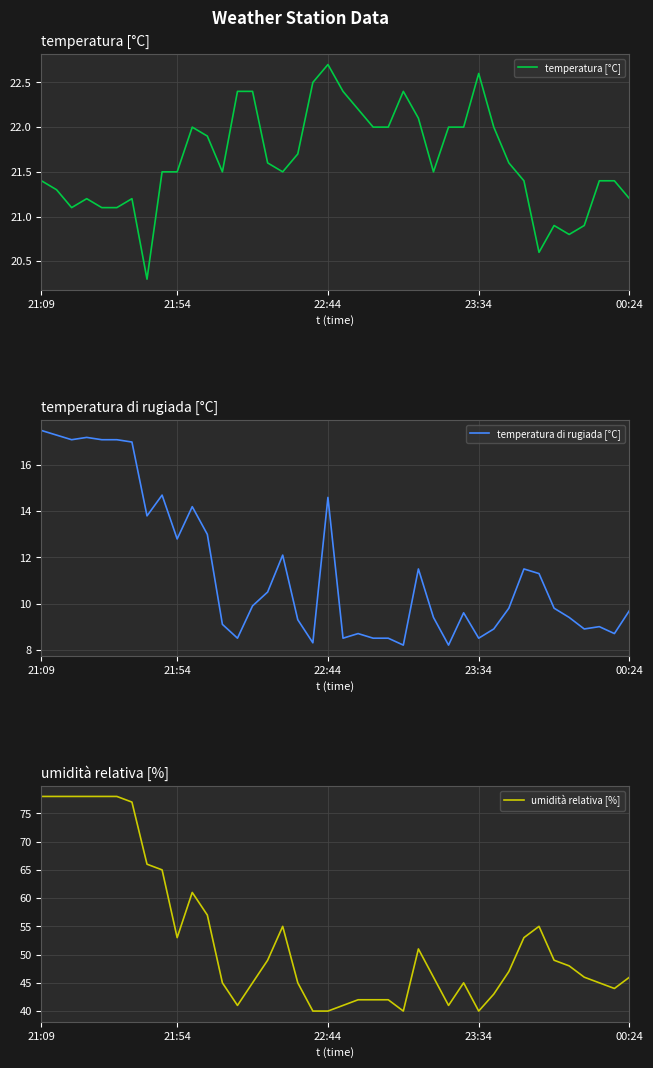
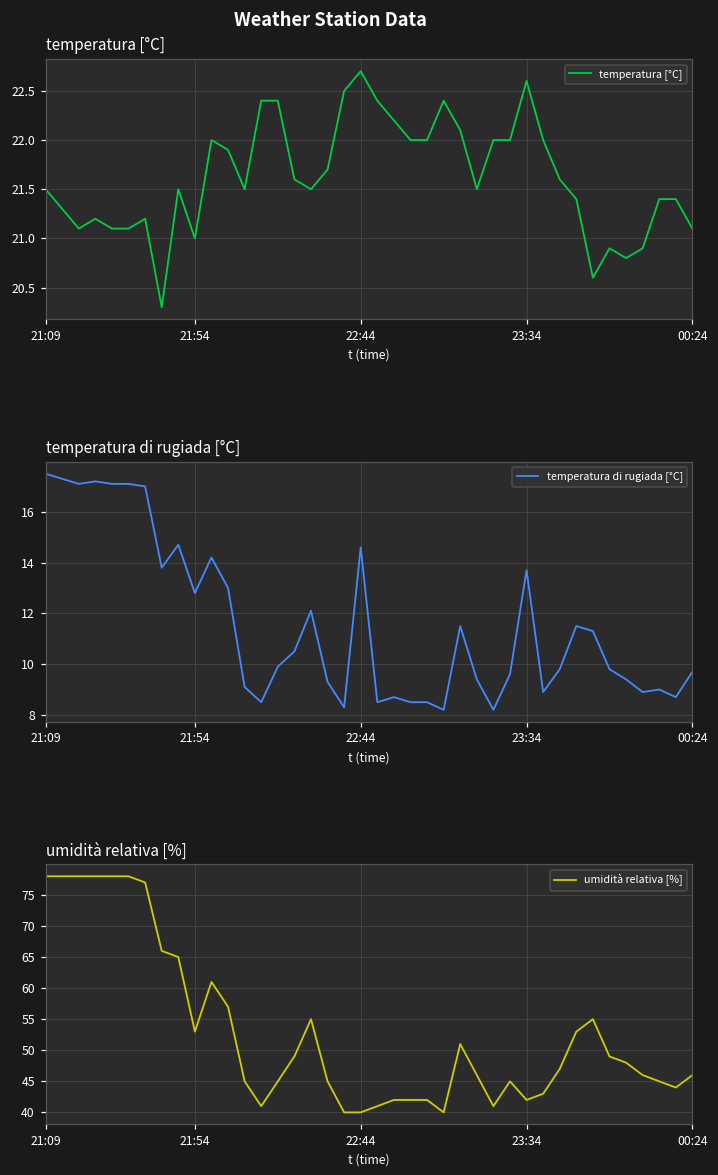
temperatura [°C], 21:09: 21.4 -> 21.5
temperatura [°C], 21:54: 21.5 -> 21.0
temperatura [°C], 00:24: 21.2 -> 21.1
temperatura di rugiada [°C], 23:34: 8.5 -> 13.7
umidità relativa [%], 23:34: 40 -> 42
